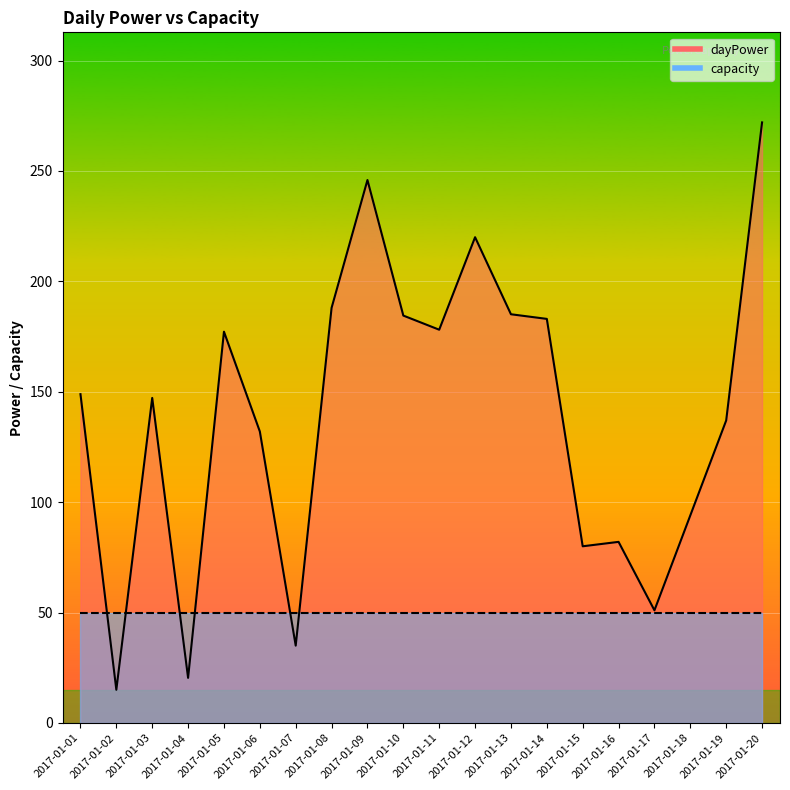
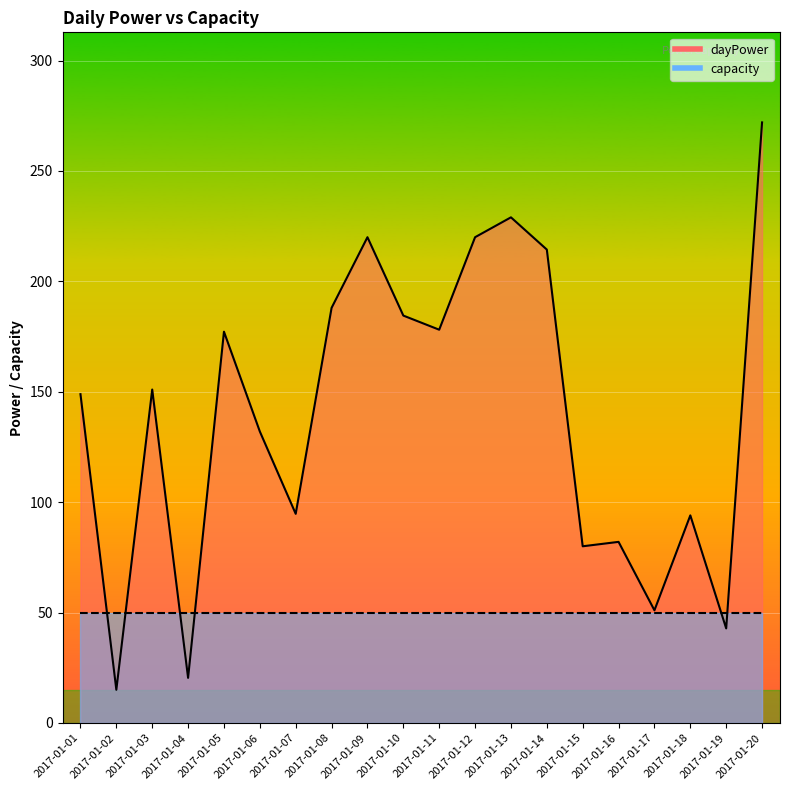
dayPower, 2017-01-03: 147 -> 151
dayPower, 2017-01-07: 35 -> 95
dayPower, 2017-01-09: 246 -> 220
dayPower, 2017-01-13: 185 -> 229
dayPower, 2017-01-14: 183 -> 214
dayPower, 2017-01-19: 137 -> 43
